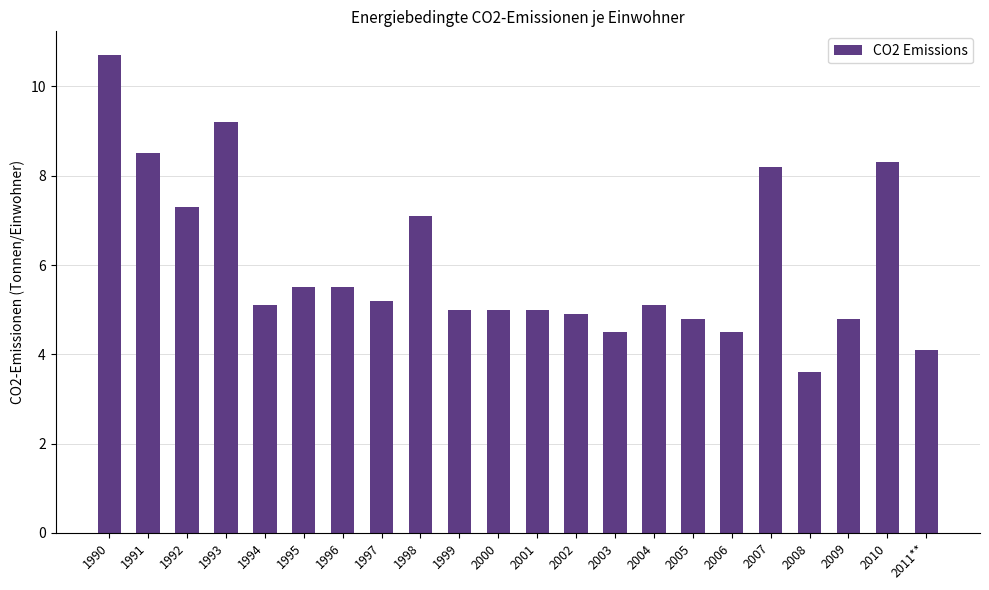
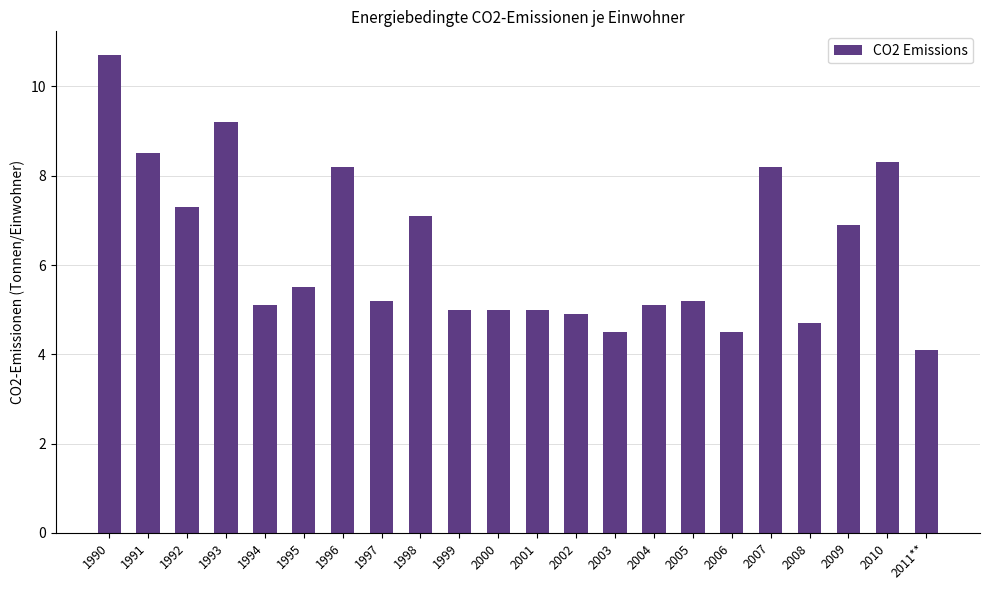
1996: 5.5 -> 8.2
2005: 4.8 -> 5.2
2008: 3.6 -> 4.7
2009: 4.8 -> 6.9
